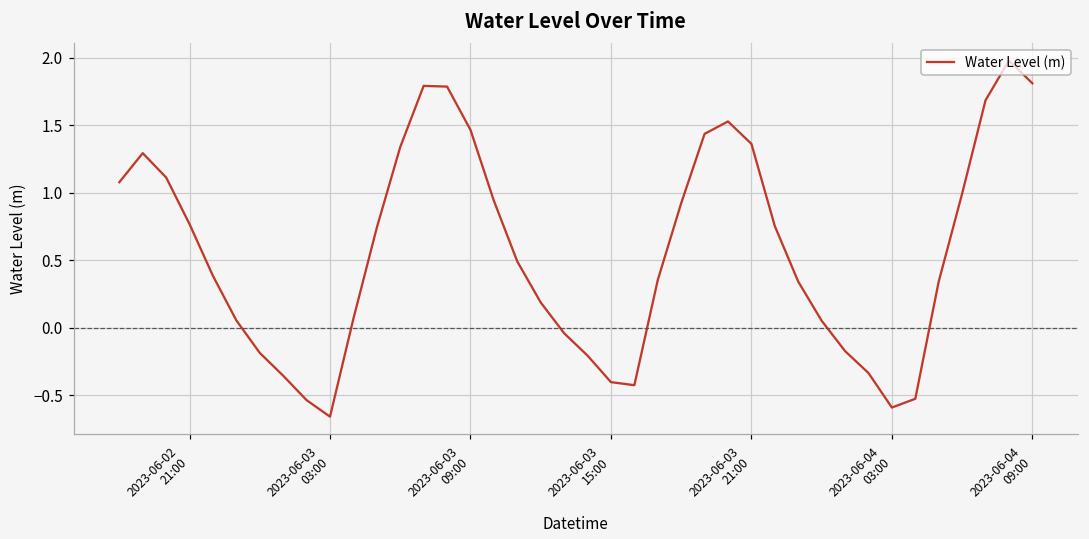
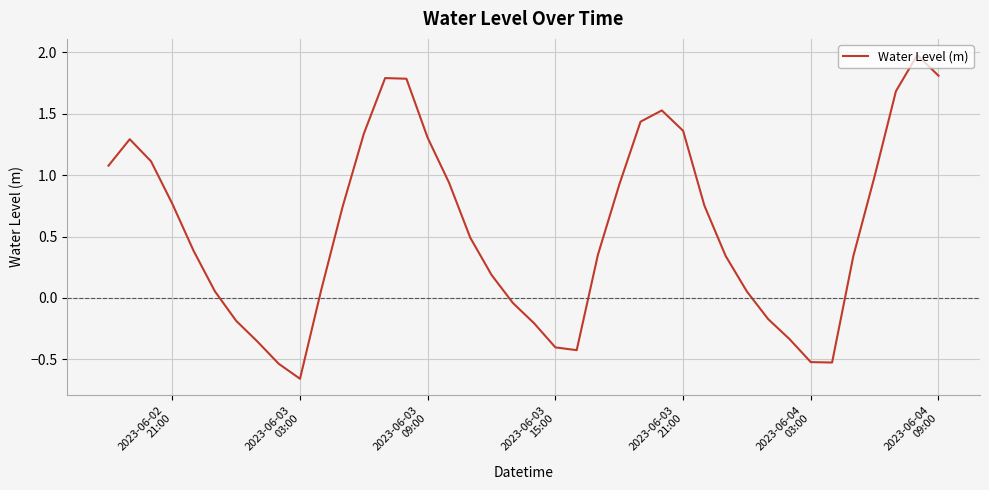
2023-06-03 09:00: 1.47 -> 1.30
2023-06-04 03:00: -0.59 -> -0.52
